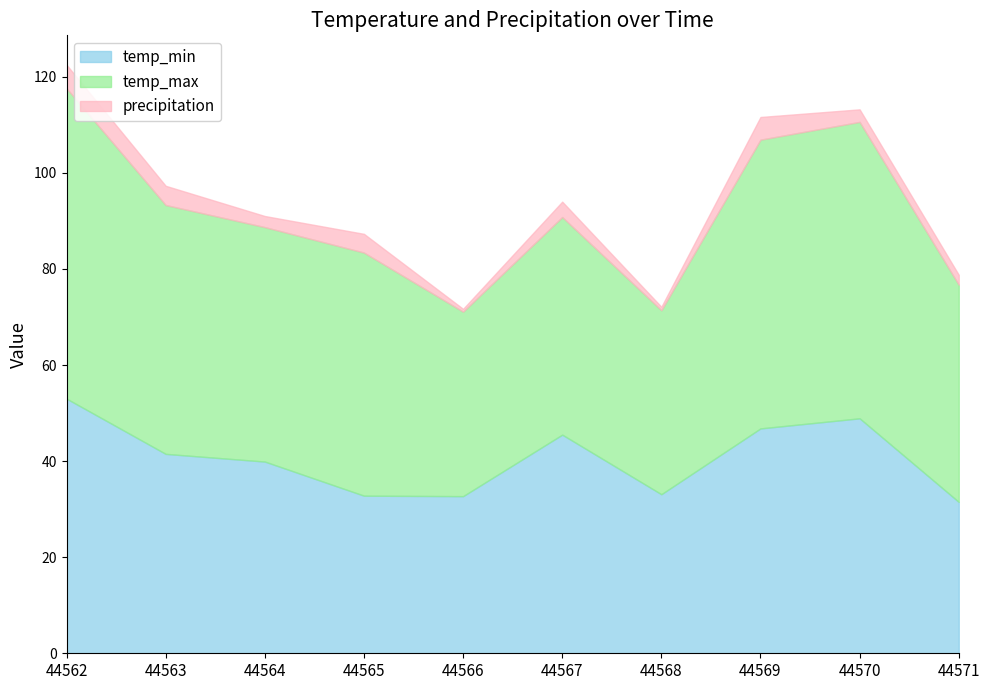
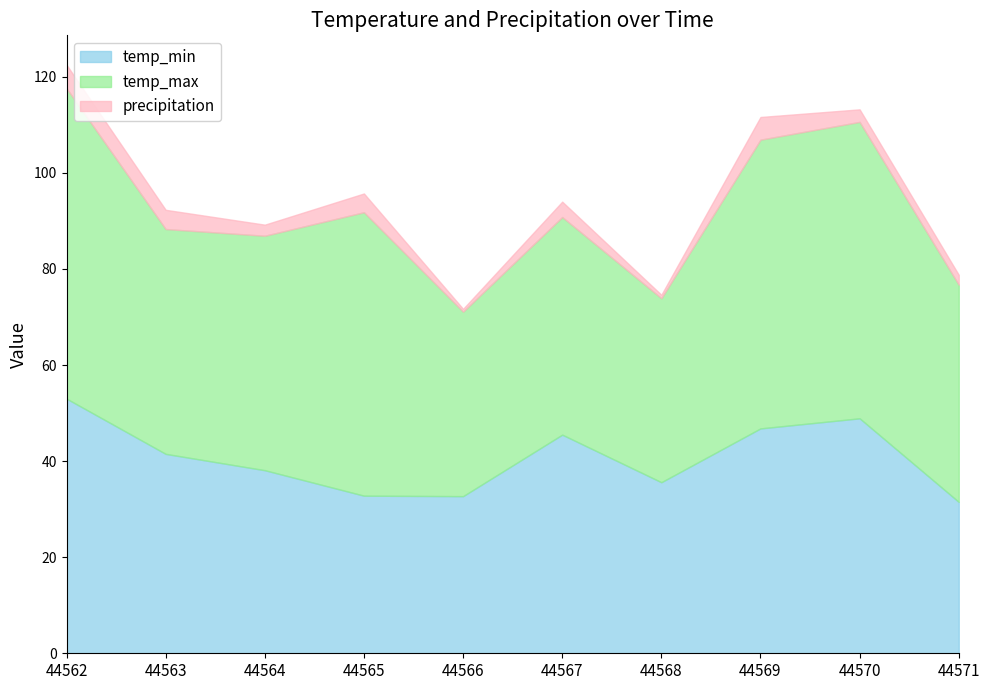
temp_max, 44563: 52 -> 47
temp_min, 44564: 40 -> 38
temp_max, 44565: 51 -> 59
temp_min, 44568: 33 -> 36
